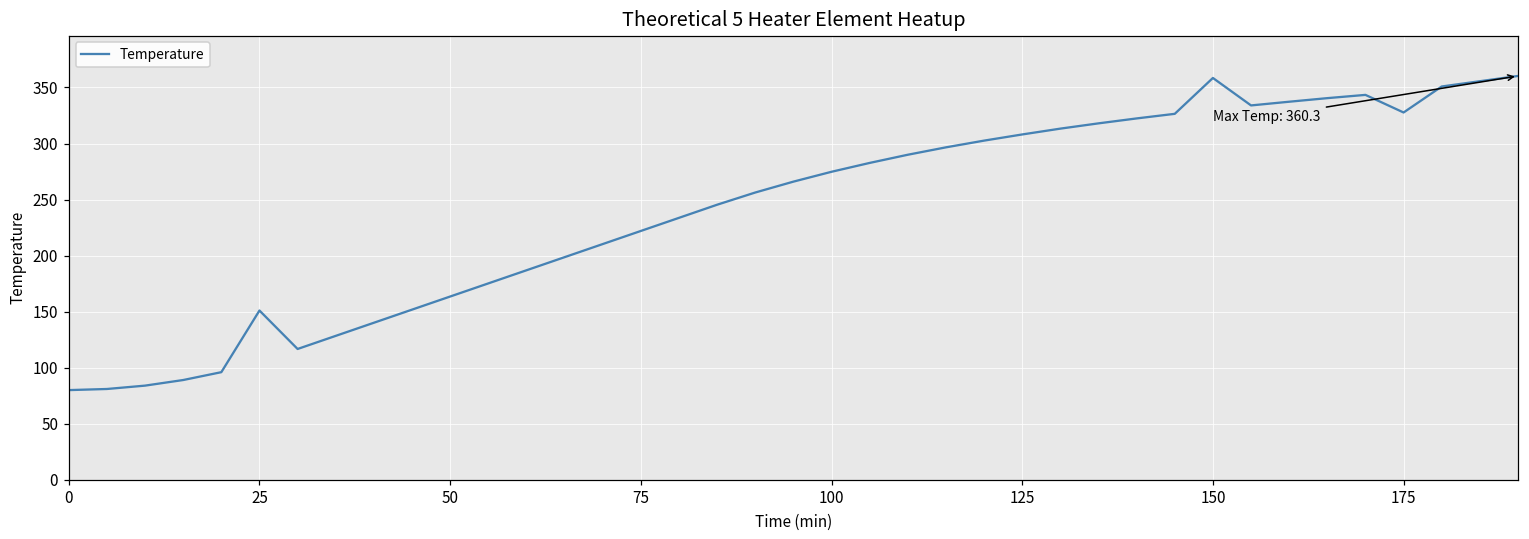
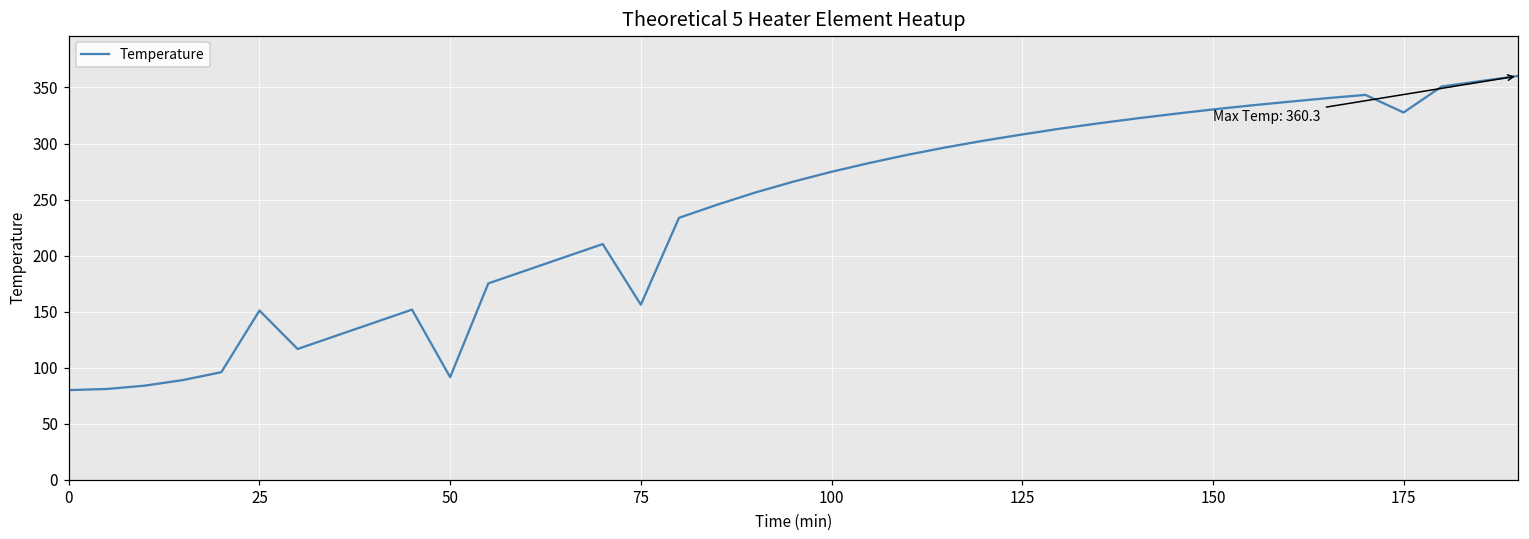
50: 164 -> 92
75: 222 -> 156
150: 359 -> 330
